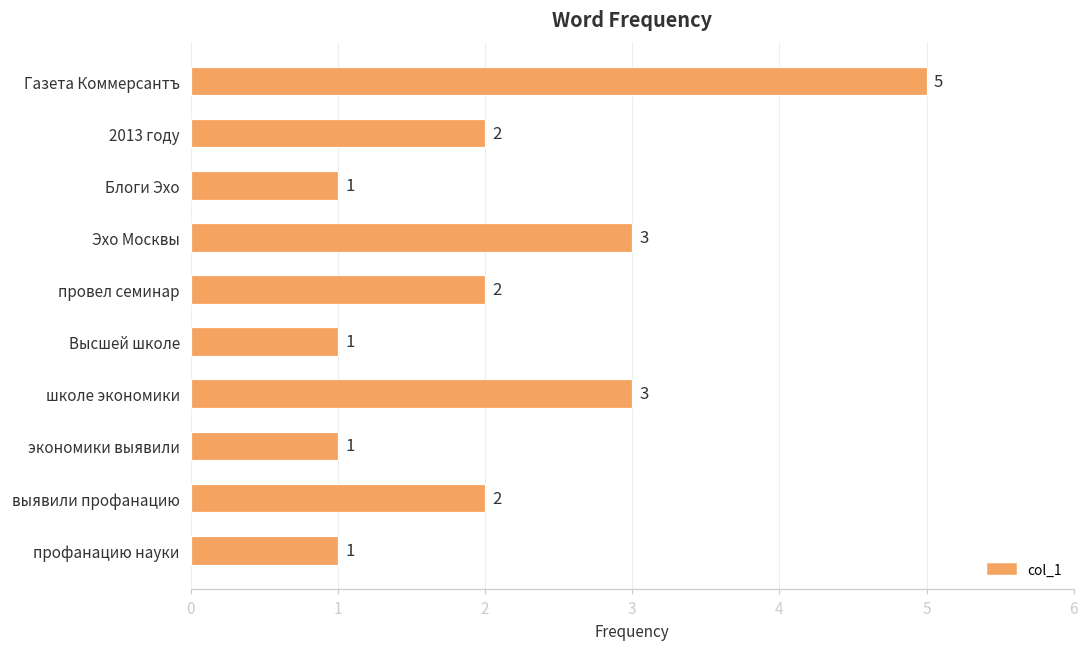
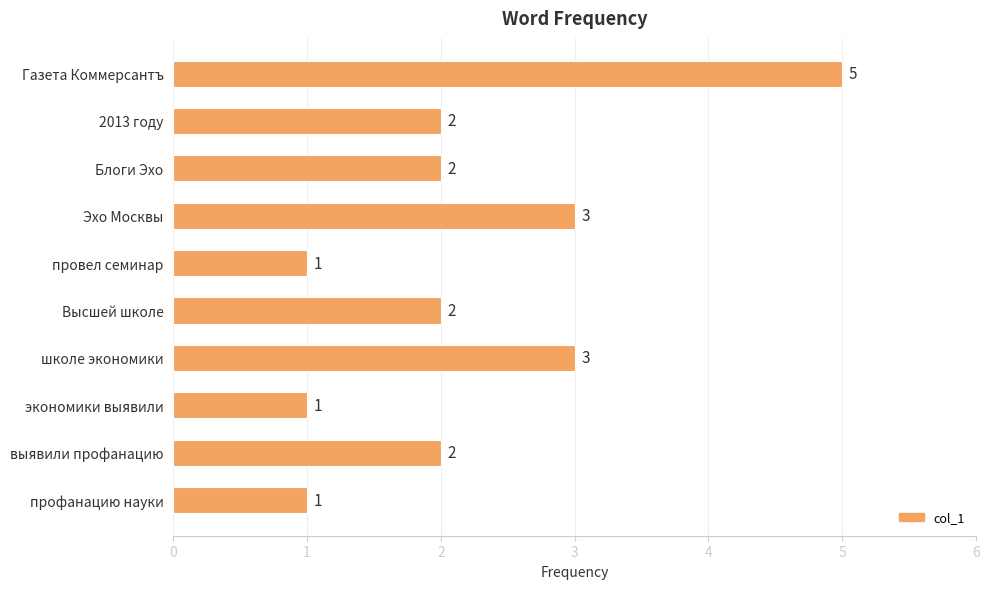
Блоги Эхо: 1 -> 2
провел семинар: 2 -> 1
Высшей школе: 1 -> 2
